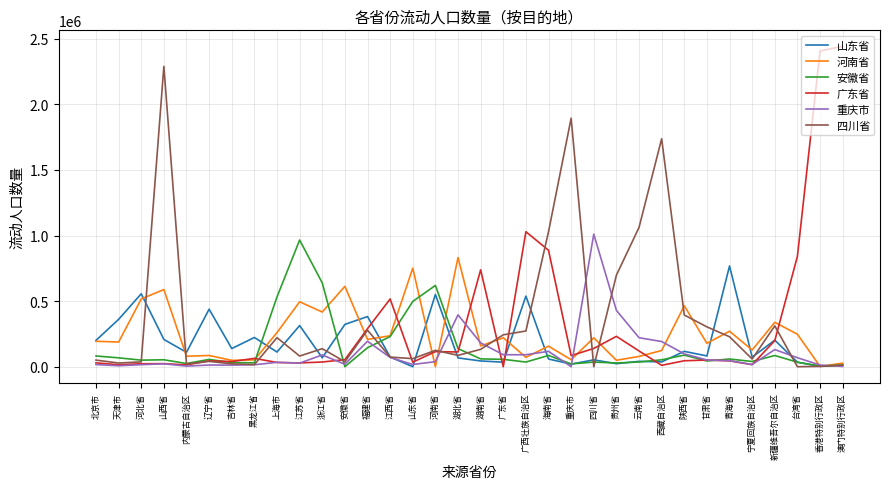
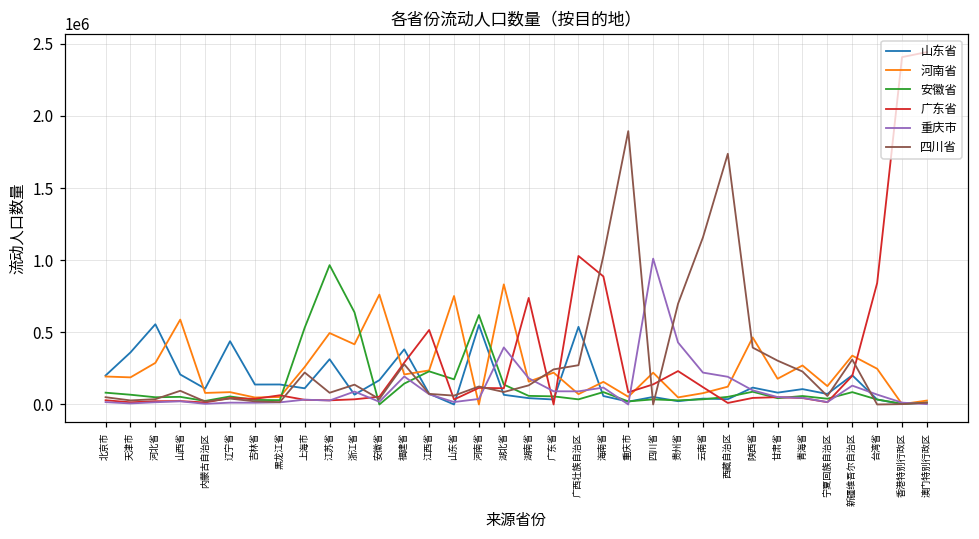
河南省, 河北省: 520000 -> 290000
四川省, 山西省: 2290000 -> 90000
山东省, 黑龙江省: 220000 -> 140000
山东省, 安徽省: 320000 -> 170000
河南省, 安徽省: 610000 -> 760000
安徽省, 山东省: 500000 -> 170000
四川省, 云南省: 1060000 -> 1160000
山东省, 青海省: 770000 -> 110000
